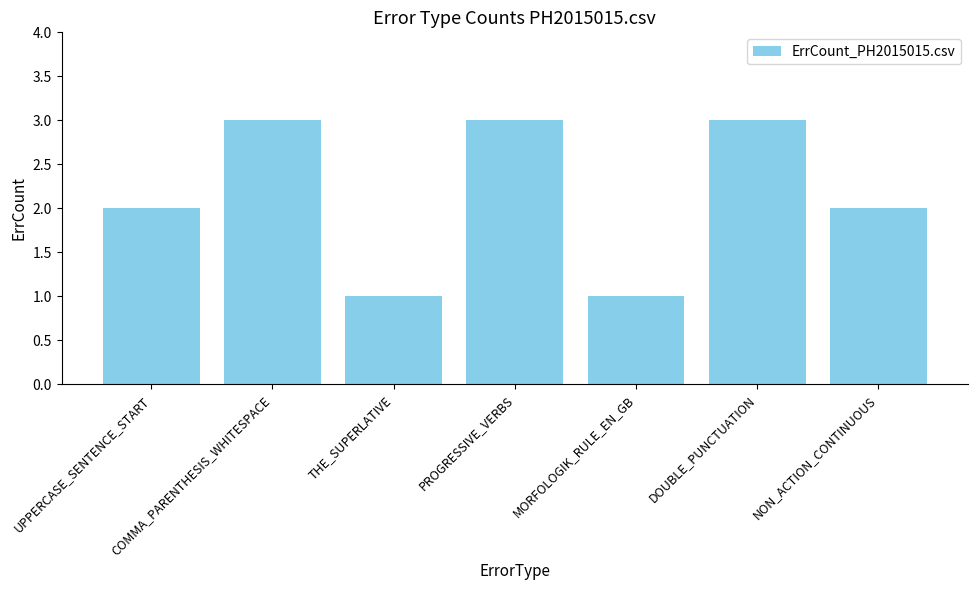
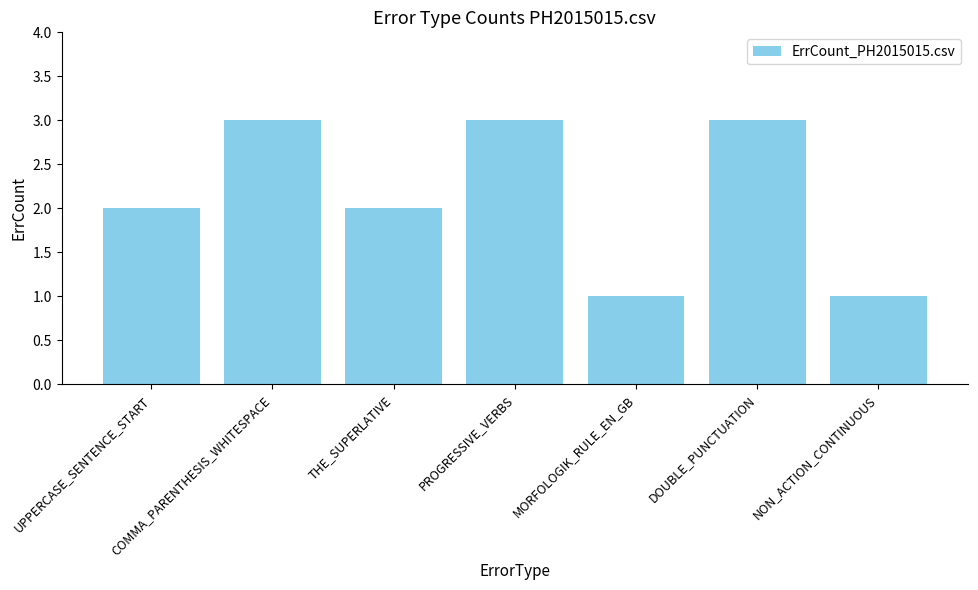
THE_SUPERLATIVE: 1 -> 2
NON_ACTION_CONTINUOUS: 2 -> 1
